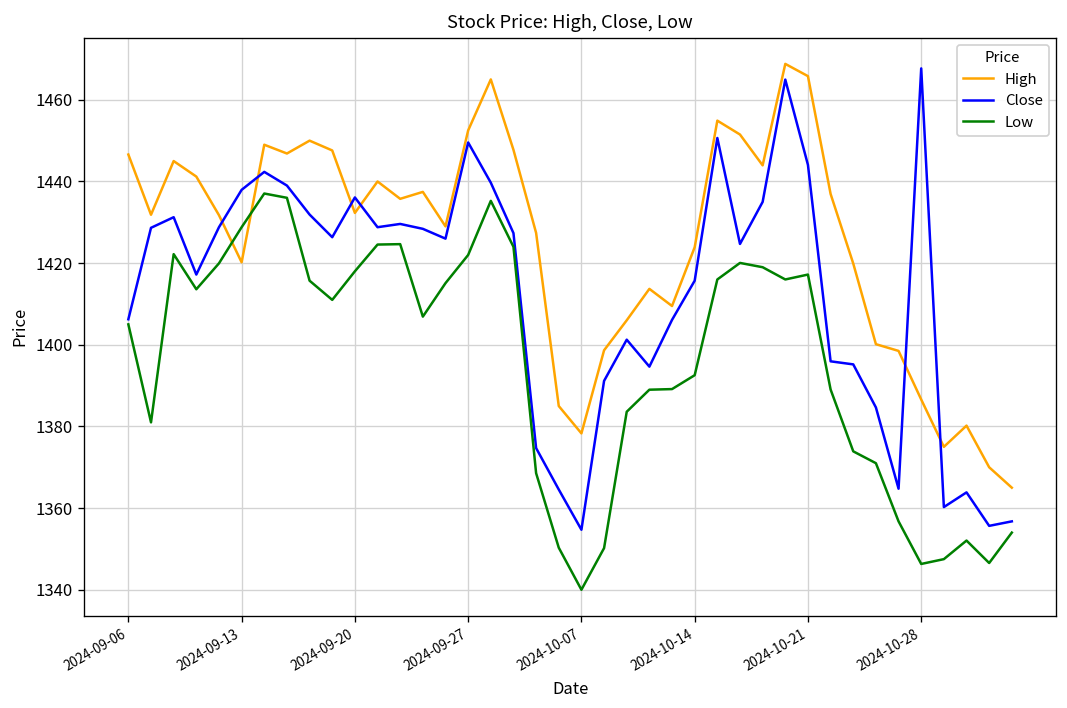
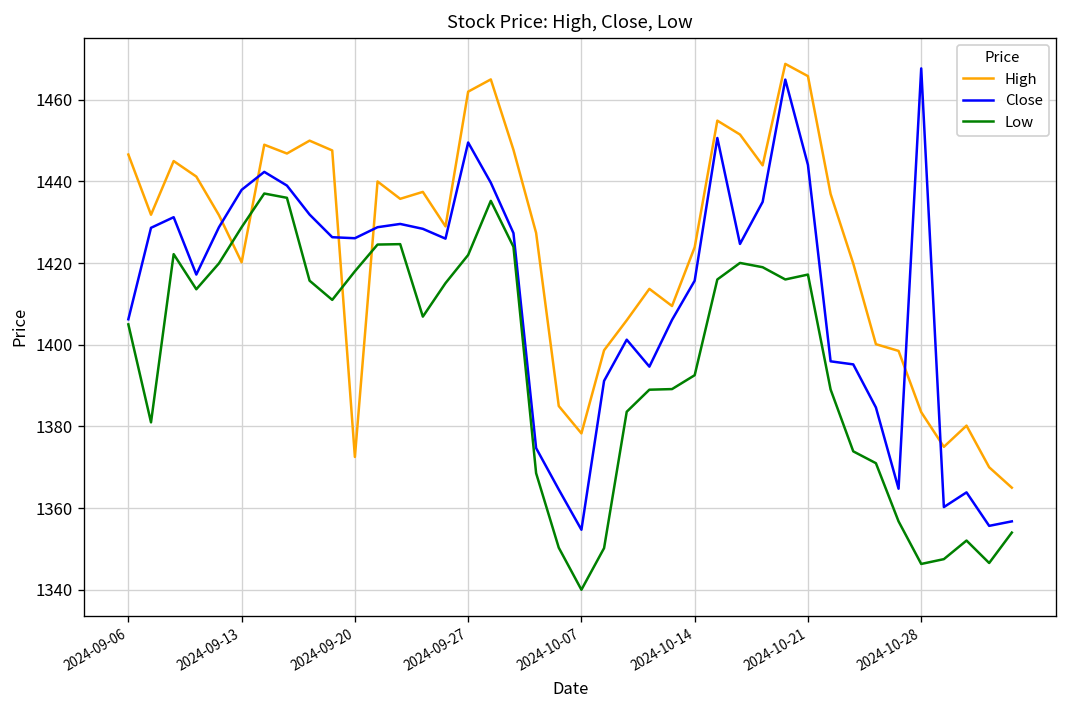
High, 2024-09-20: 1432 -> 1373
Close, 2024-09-20: 1436 -> 1426
High, 2024-09-27: 1453 -> 1462
High, 2024-10-28: 1387 -> 1384
